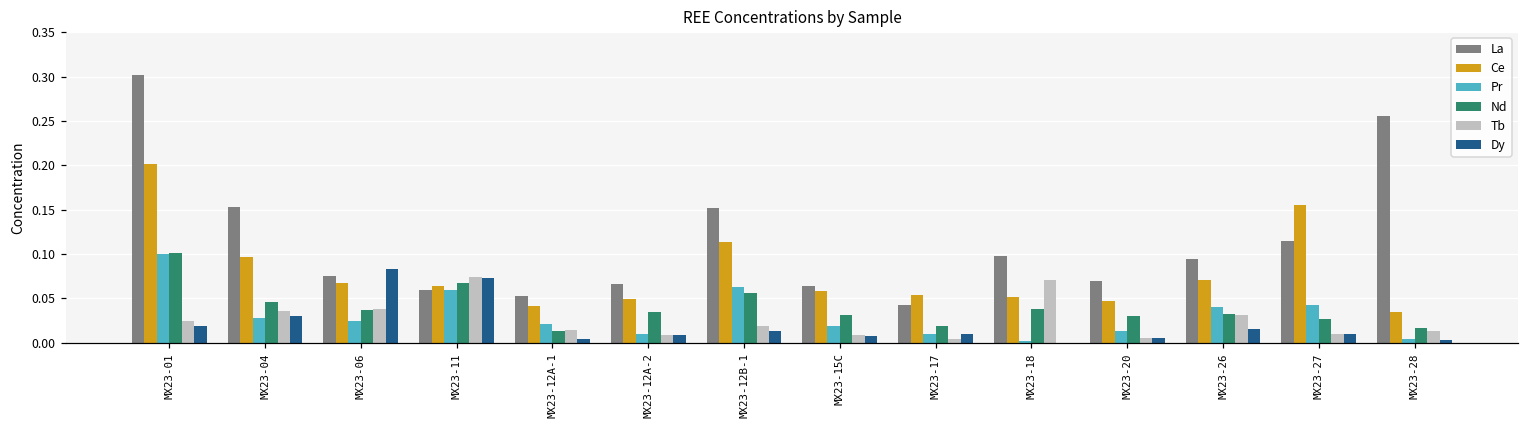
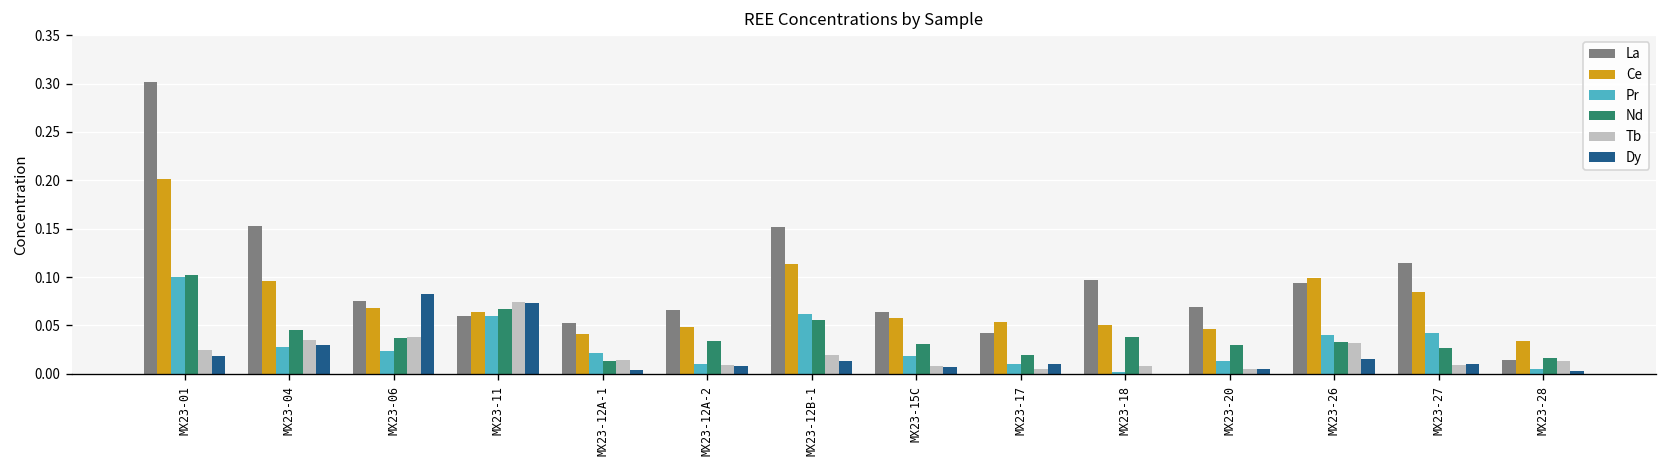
Tb, MX23-18: 0.07 -> 0.01
Ce, MX23-26: 0.07 -> 0.10
Ce, MX23-27: 0.16 -> 0.08
La, MX23-28: 0.26 -> 0.01
